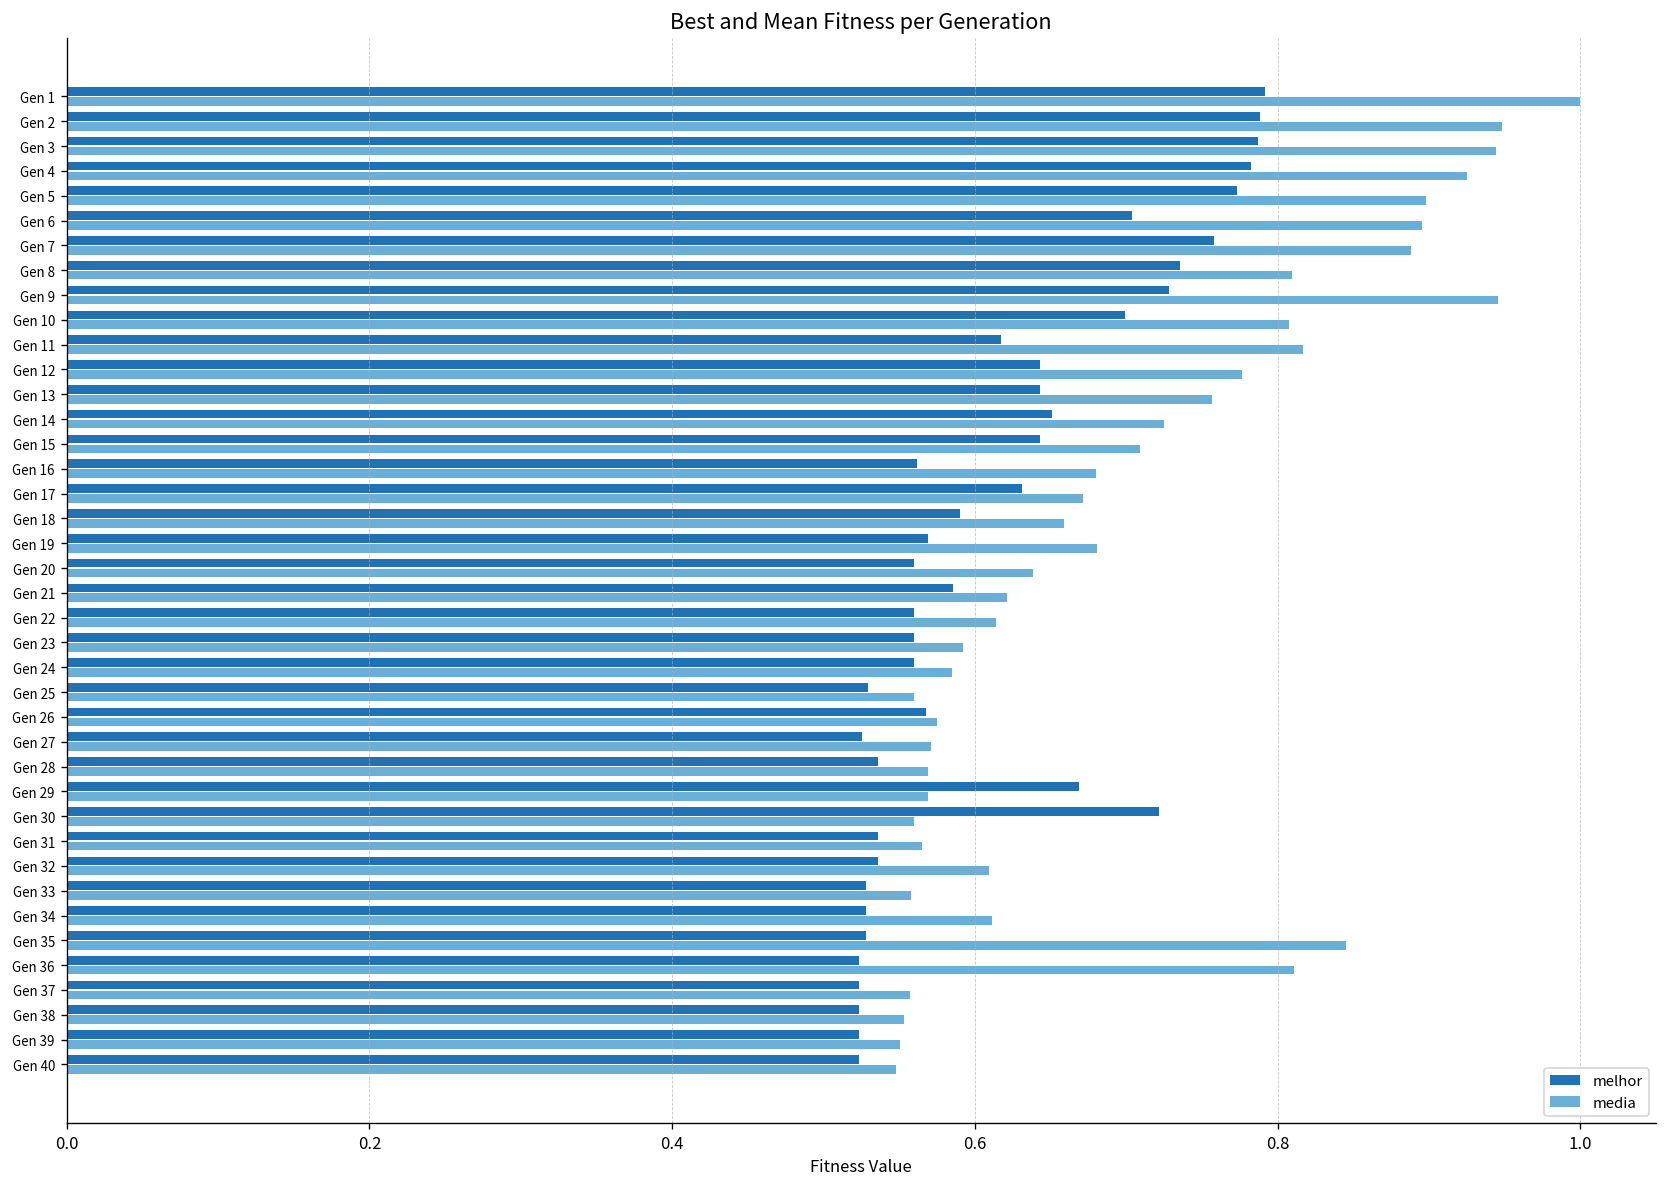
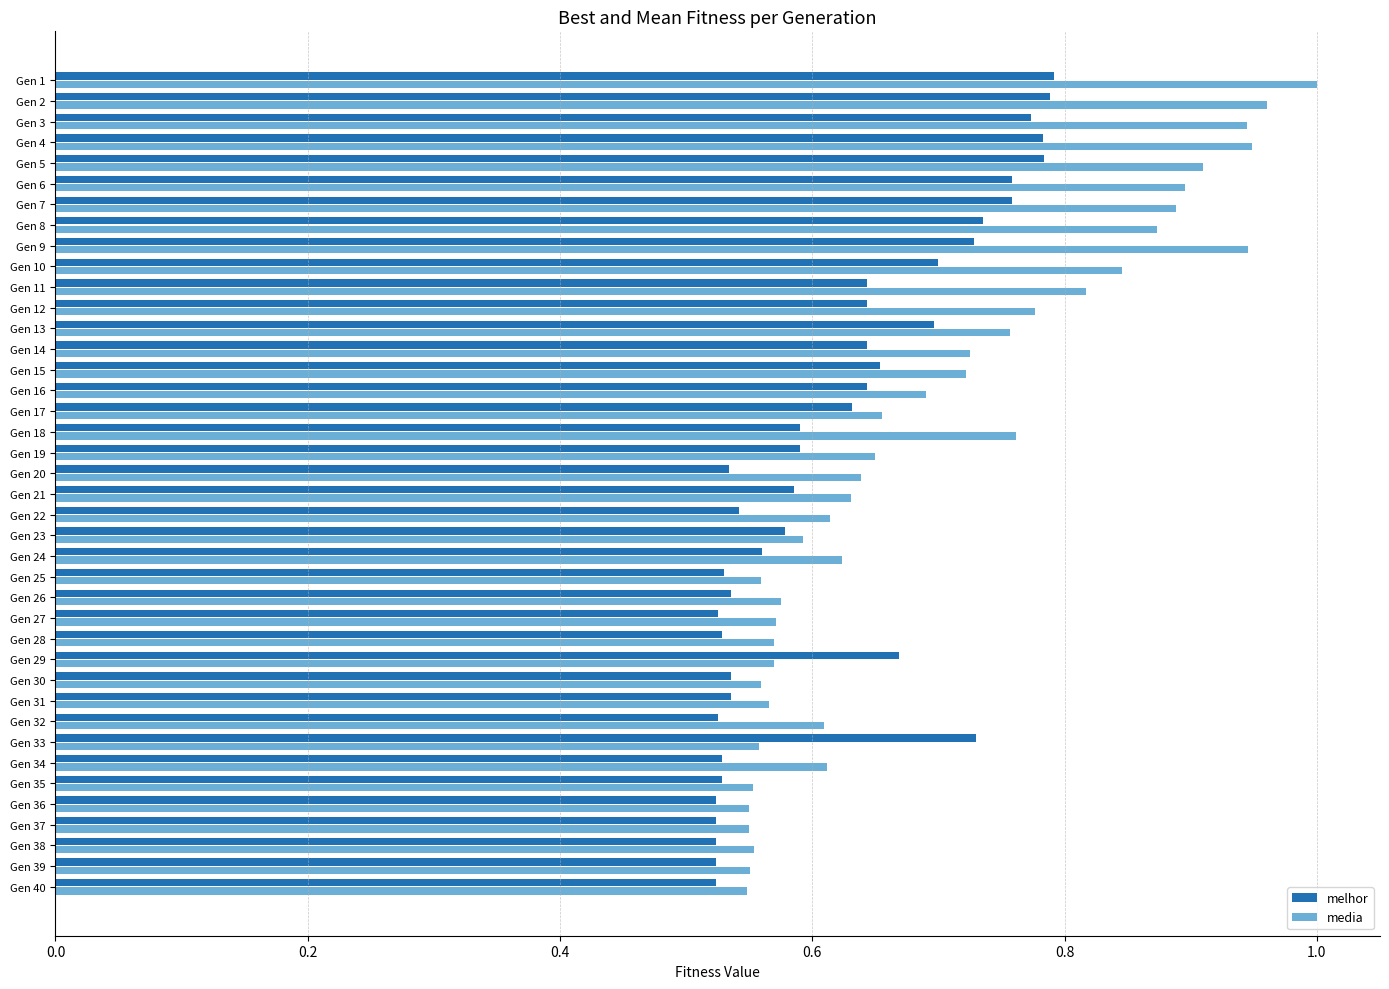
media, Gen 2: 0.948 -> 0.960
melhor, Gen 3: 0.787 -> 0.773
media, Gen 4: 0.925 -> 0.948
melhor, Gen 5: 0.773 -> 0.784
media, Gen 5: 0.898 -> 0.910
melhor, Gen 6: 0.704 -> 0.758
media, Gen 8: 0.810 -> 0.873
media, Gen 10: 0.808 -> 0.845
melhor, Gen 11: 0.618 -> 0.643
melhor, Gen 13: 0.643 -> 0.696
melhor, Gen 14: 0.651 -> 0.643
melhor, Gen 15: 0.643 -> 0.654
media, Gen 15: 0.709 -> 0.722
melhor, Gen 16: 0.562 -> 0.643
media, Gen 16: 0.680 -> 0.690
media, Gen 17: 0.671 -> 0.655
media, Gen 18: 0.659 -> 0.761
melhor, Gen 19: 0.569 -> 0.590
media, Gen 19: 0.680 -> 0.649
melhor, Gen 20: 0.560 -> 0.534
media, Gen 21: 0.621 -> 0.630
melhor, Gen 22: 0.560 -> 0.542
melhor, Gen 23: 0.560 -> 0.578
media, Gen 24: 0.585 -> 0.623
melhor, Gen 26: 0.568 -> 0.536
melhor, Gen 28: 0.536 -> 0.528
melhor, Gen 30: 0.722 -> 0.536
melhor, Gen 32: 0.536 -> 0.525
melhor, Gen 33: 0.528 -> 0.730
media, Gen 35: 0.845 -> 0.553
media, Gen 36: 0.811 -> 0.550
media, Gen 37: 0.557 -> 0.550
